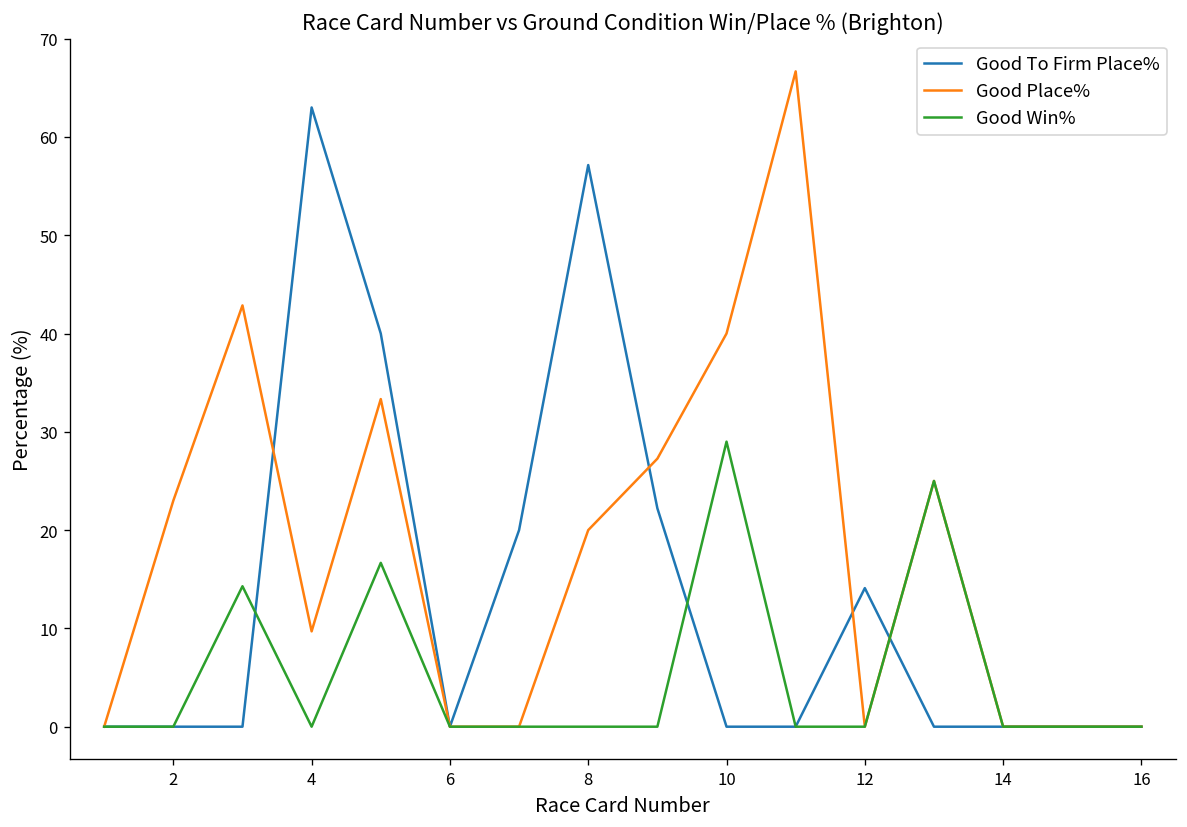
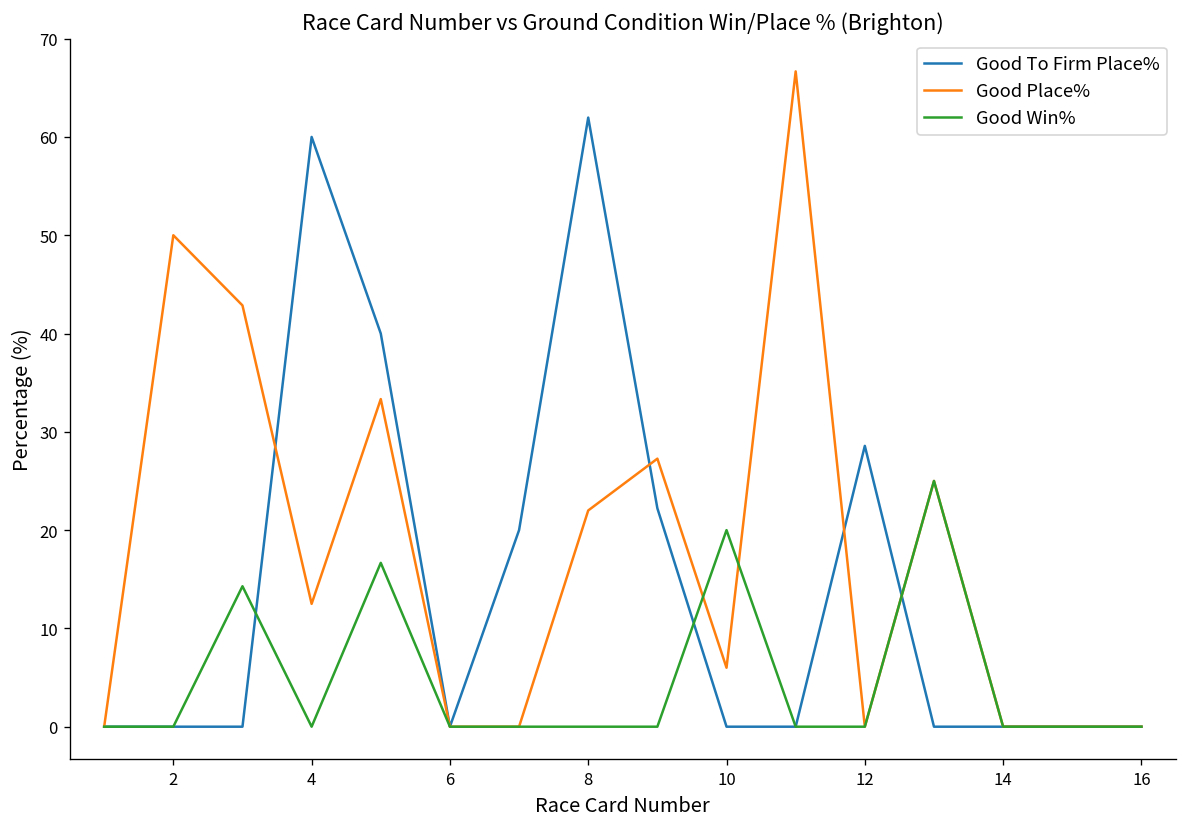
Good Place%, 2: 23 -> 50
Good To Firm Place%, 4: 63 -> 60
Good Place%, 4: 10 -> 13
Good To Firm Place%, 8: 57 -> 62
Good Place%, 8: 20 -> 22
Good Place%, 10: 40 -> 6
Good Win%, 10: 29 -> 20
Good To Firm Place%, 12: 14 -> 29
